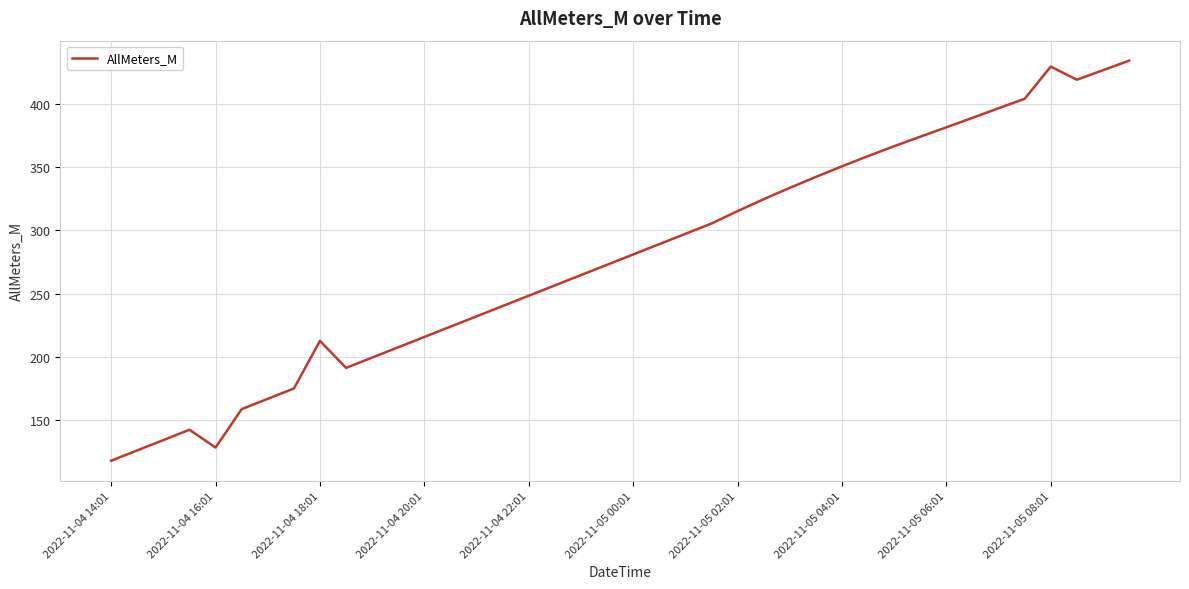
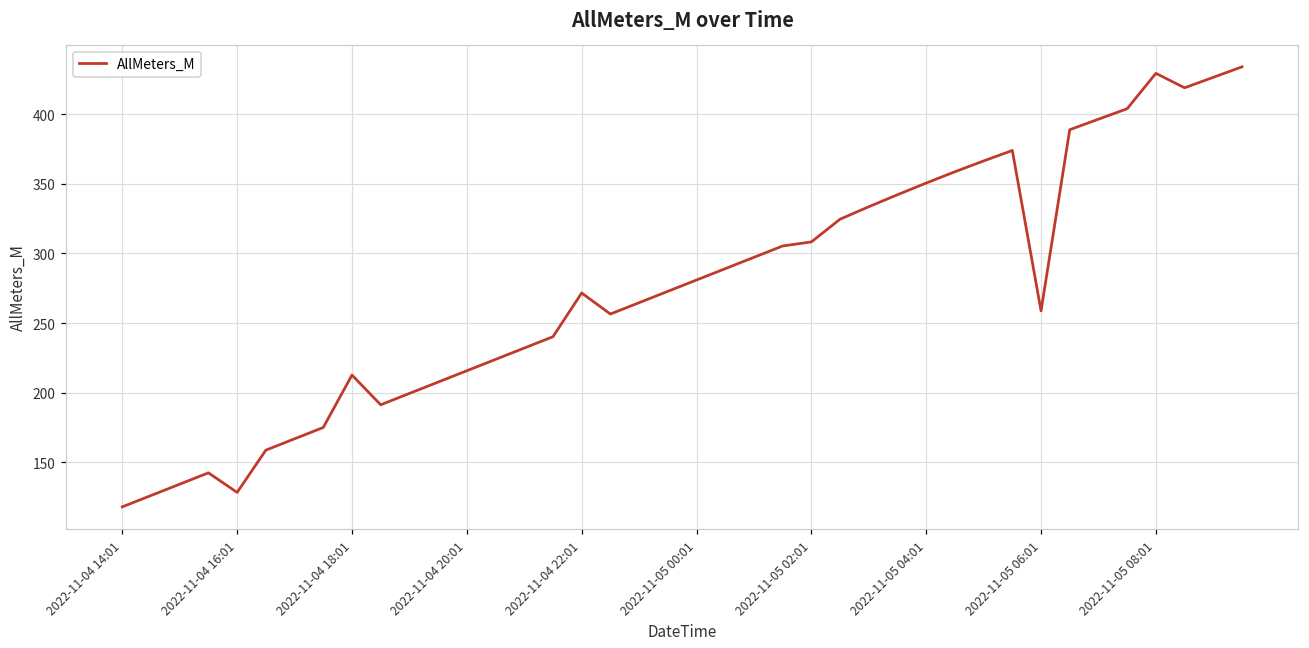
2022-11-04 22:01: 248 -> 272
2022-11-05 02:01: 315 -> 308
2022-11-05 06:01: 381 -> 259
